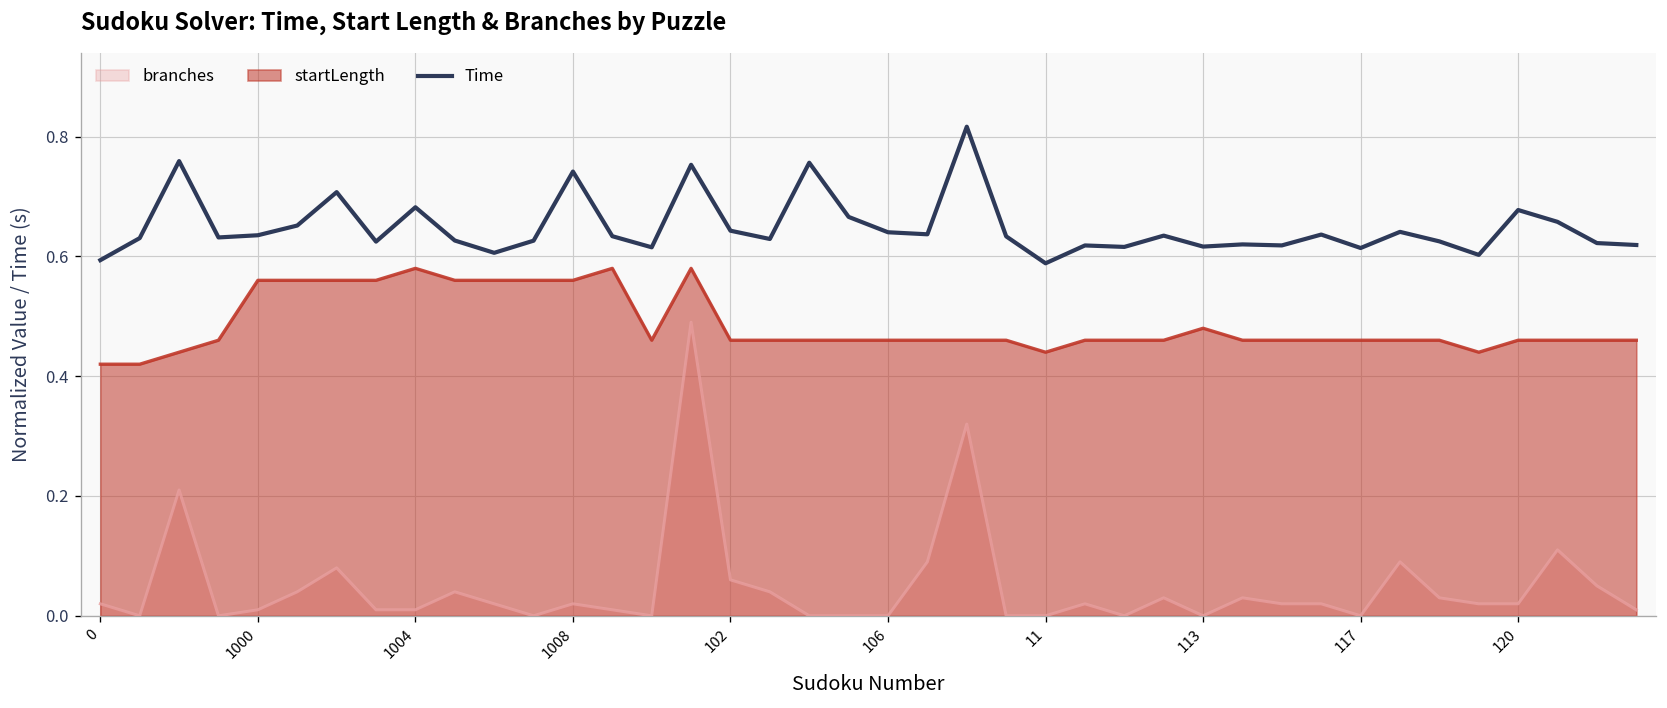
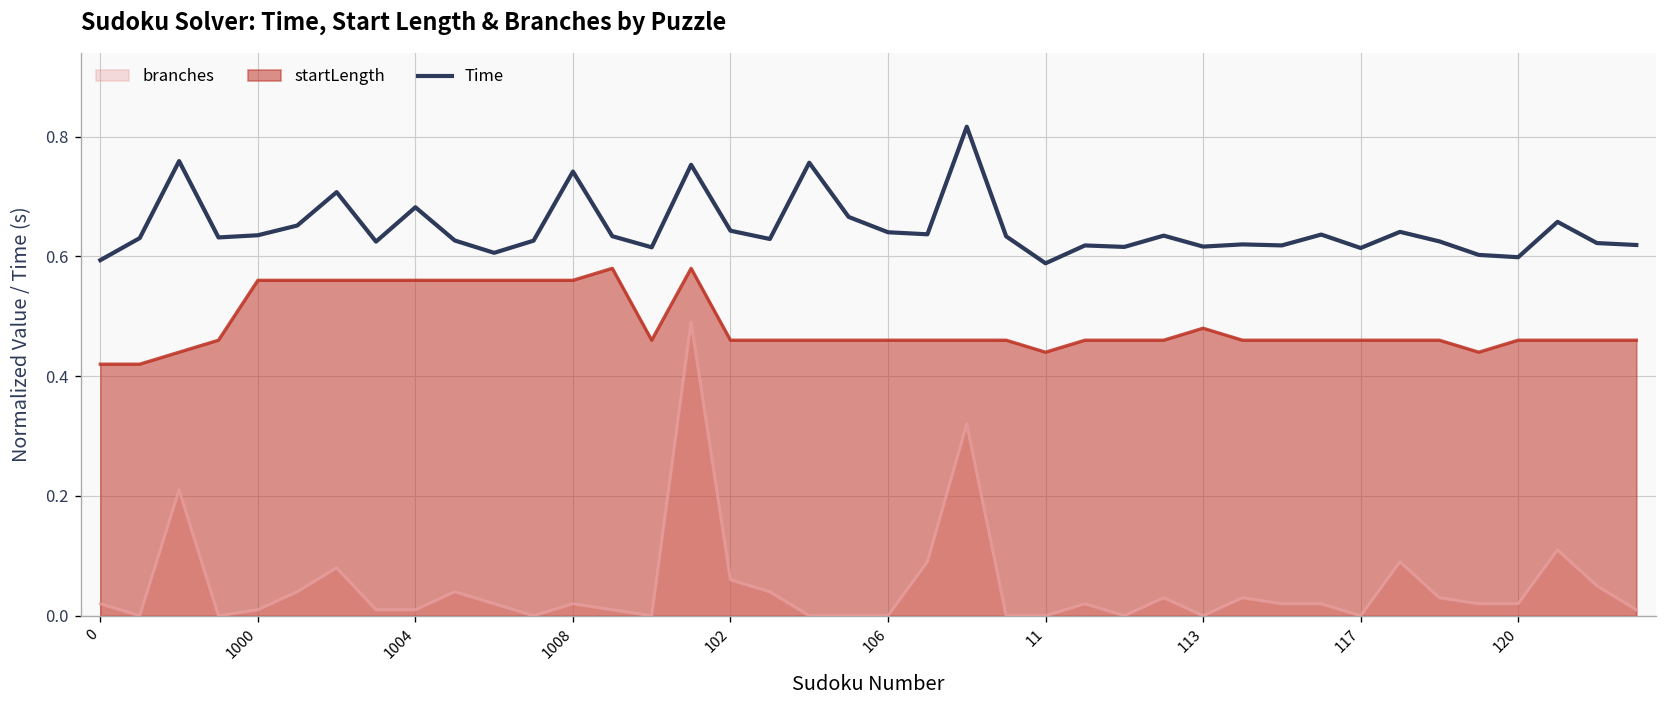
startLength, 1004: 0.58 -> 0.56
Time, 120: 0.68 -> 0.60
